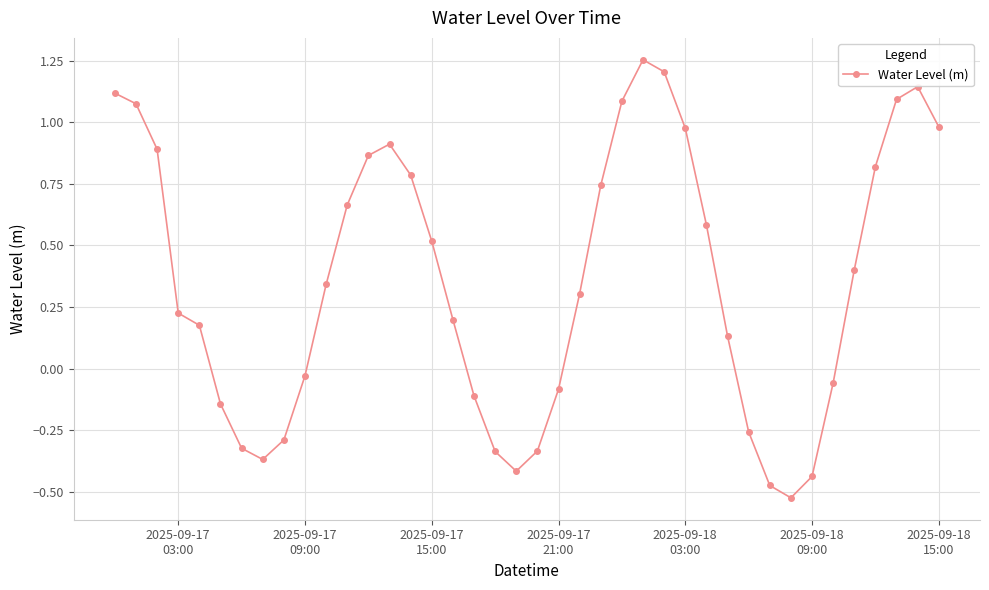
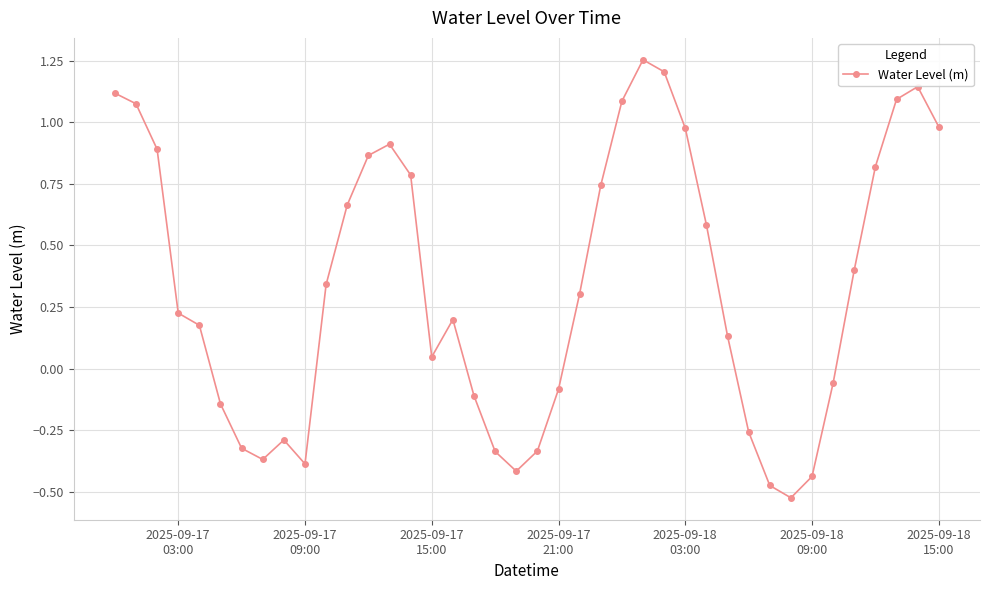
2025-09-17 09:00: -0.03 -> -0.39
2025-09-17 15:00: 0.52 -> 0.05
